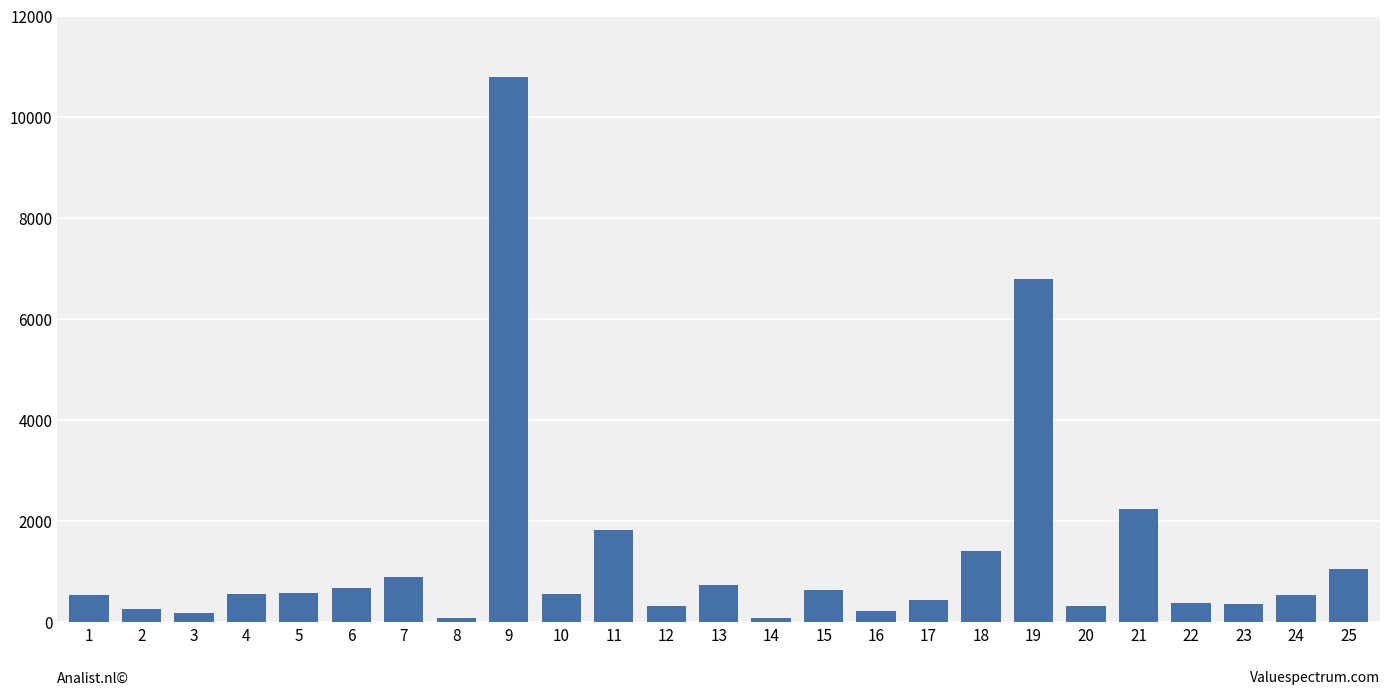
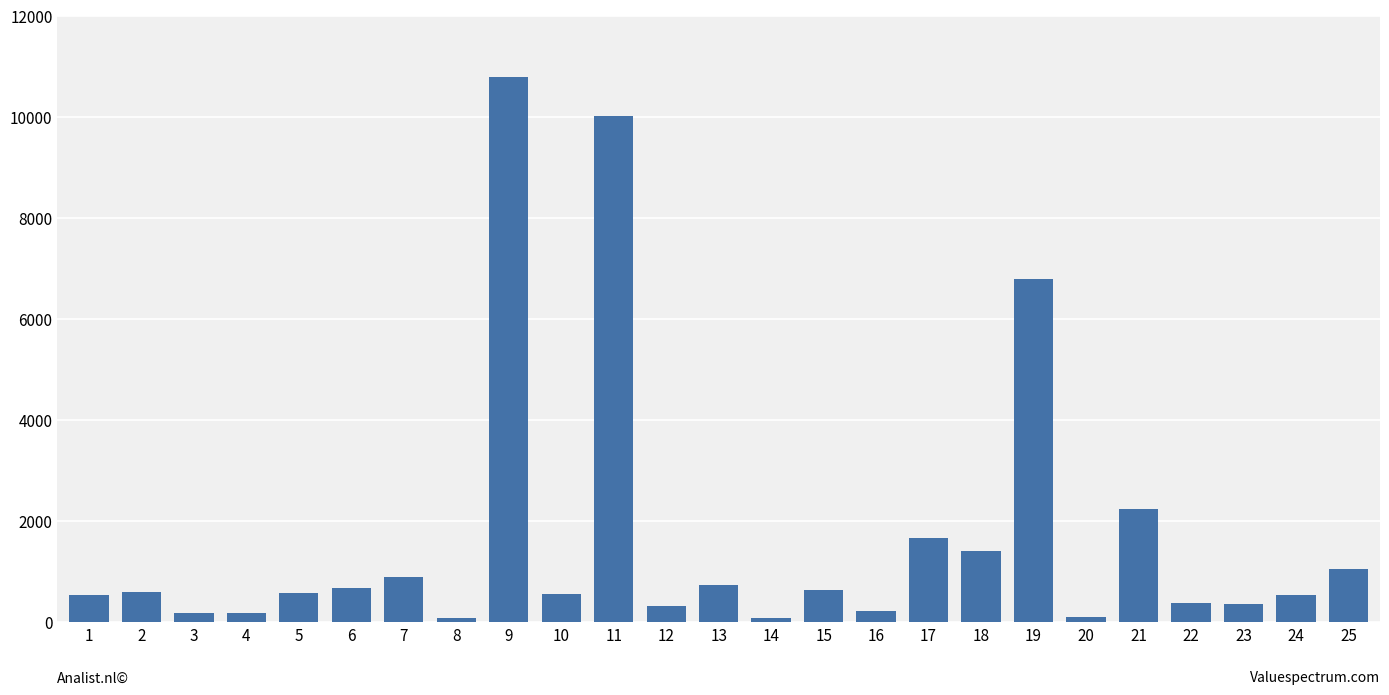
2: 300 -> 600
4: 600 -> 200
11: 1800 -> 10000
17: 500 -> 1700
20: 300 -> 100
